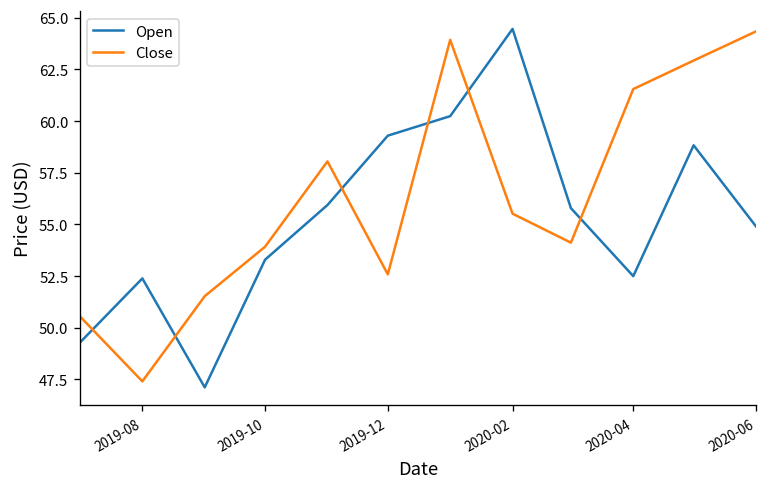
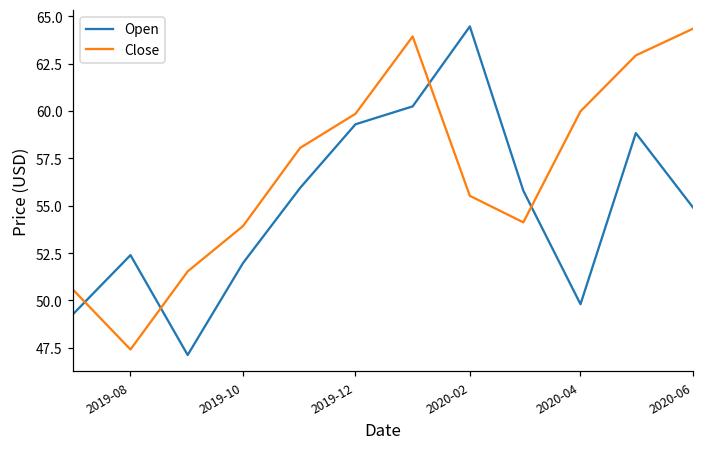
Open, 2019-10: 53.3 -> 52.0
Close, 2019-12: 52.6 -> 59.8
Open, 2020-04: 52.5 -> 49.8
Close, 2020-04: 61.6 -> 60.0
